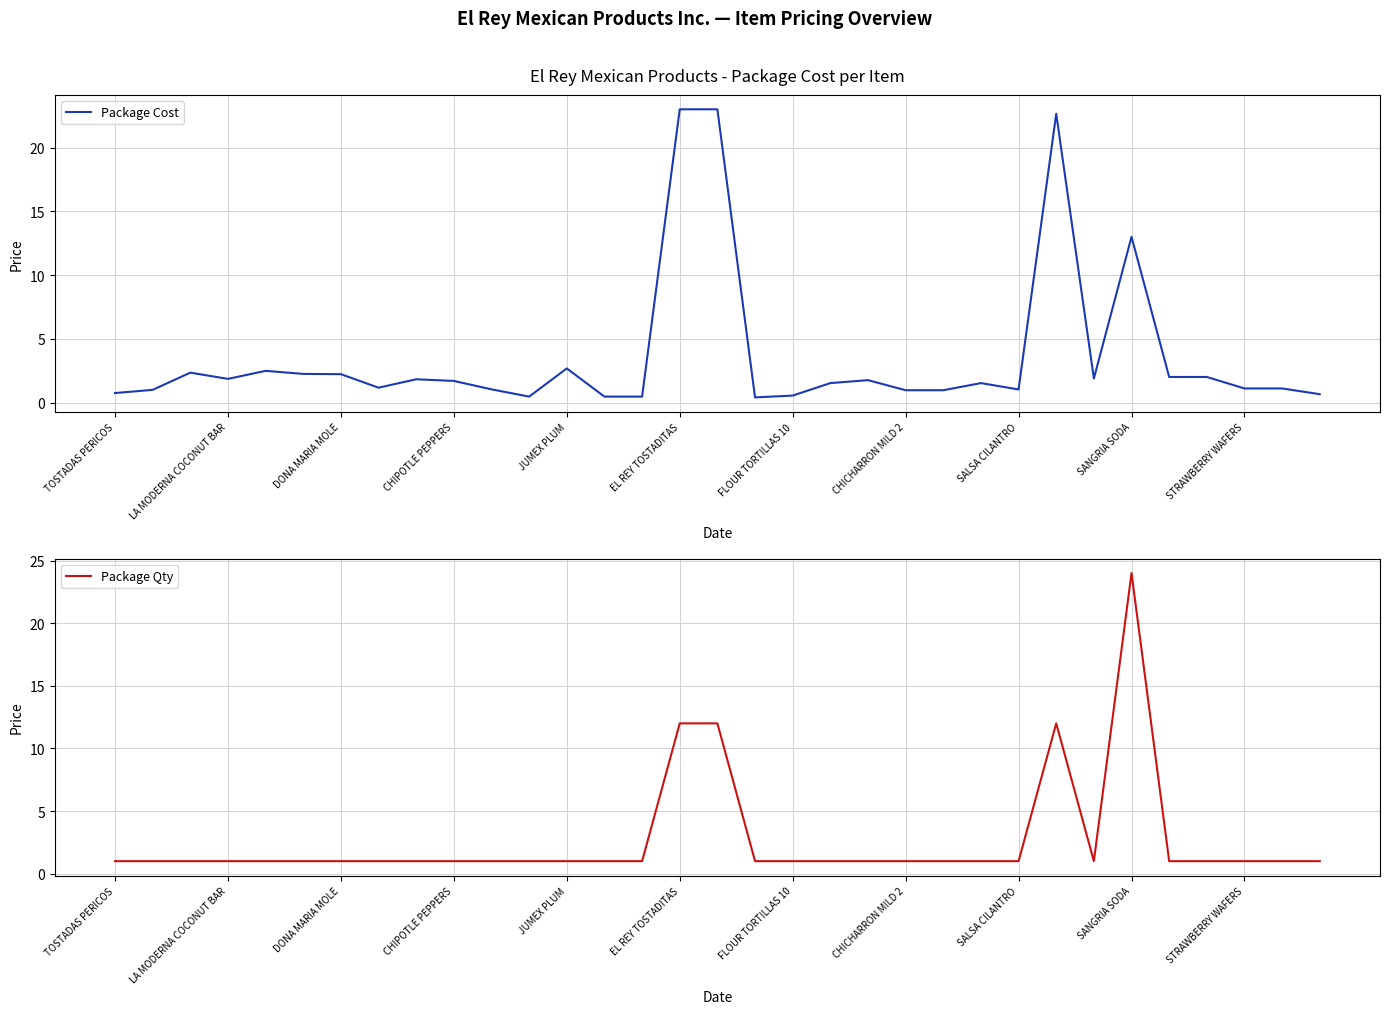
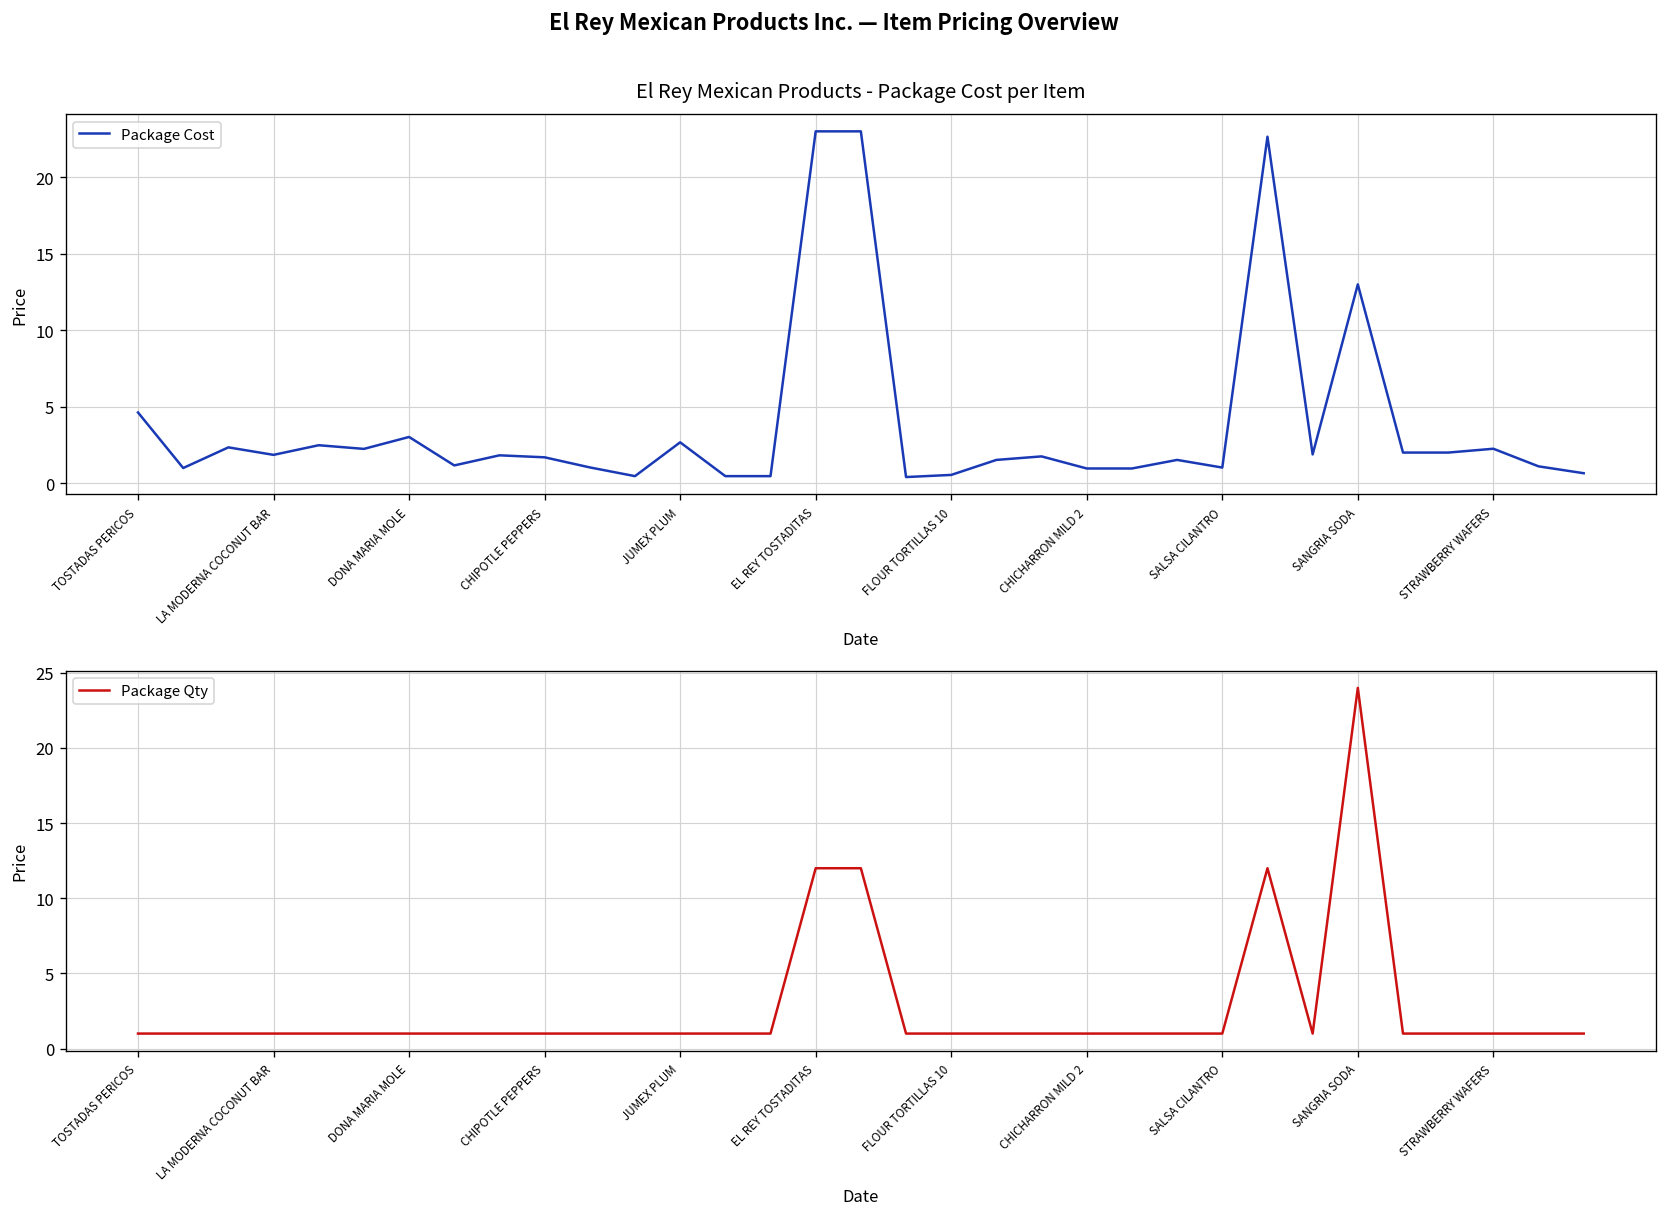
El Rey Mexican Products - Package Cost per Item, TOSTADAS PERICOS: 0.8 -> 4.6
El Rey Mexican Products - Package Cost per Item, DONA MARIA MOLE: 2.2 -> 3.0
El Rey Mexican Products - Package Cost per Item, STRAWBERRY WAFERS: 1.1 -> 2.3
